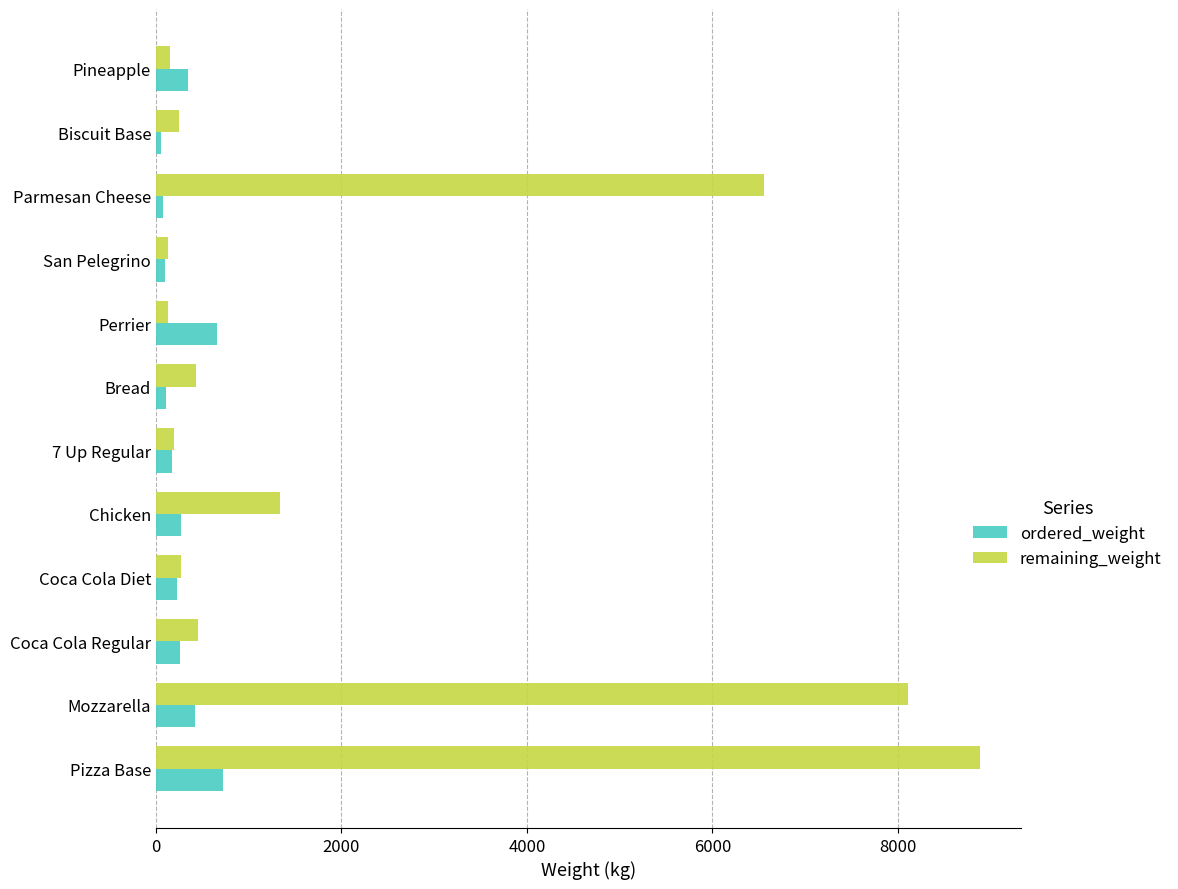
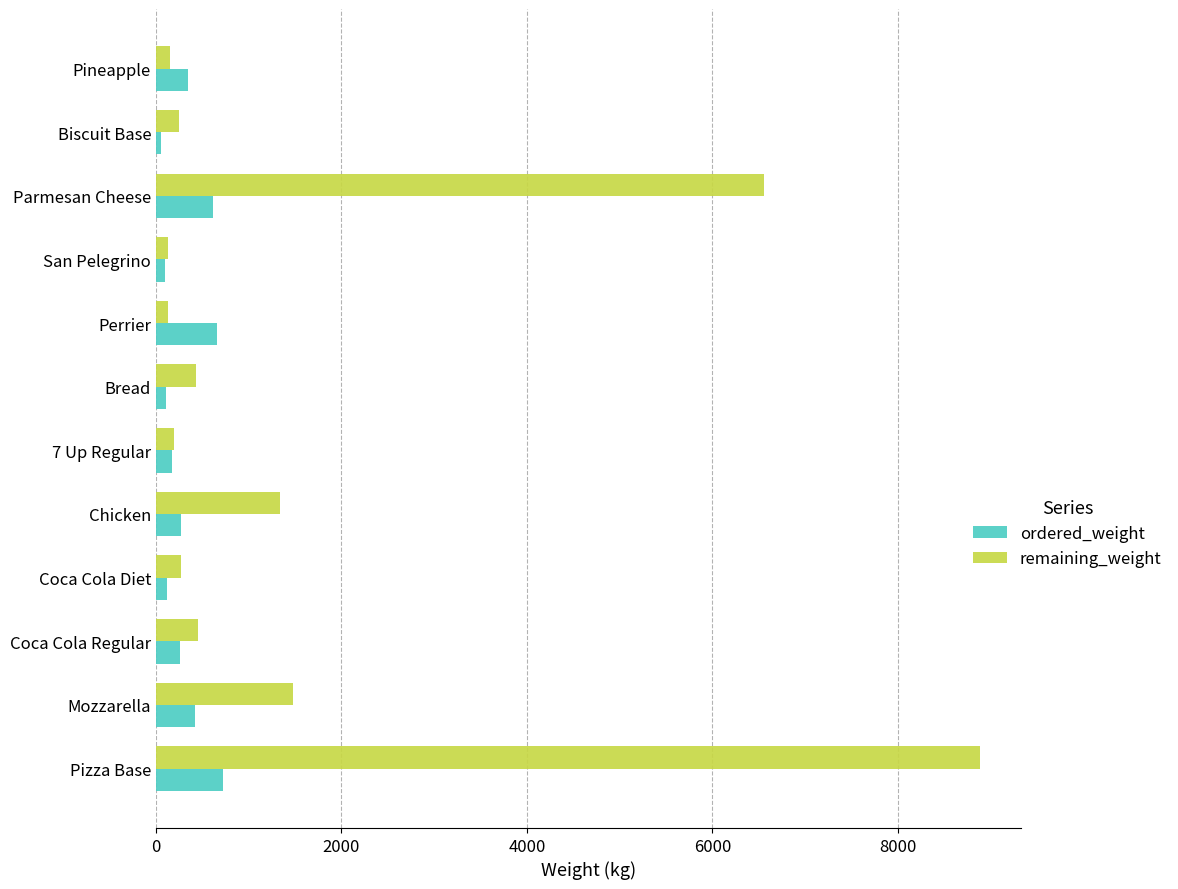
ordered_weight, Parmesan Cheese: 100 -> 600
ordered_weight, Coca Cola Diet: 200 -> 100
remaining_weight, Mozzarella: 8100 -> 1500
